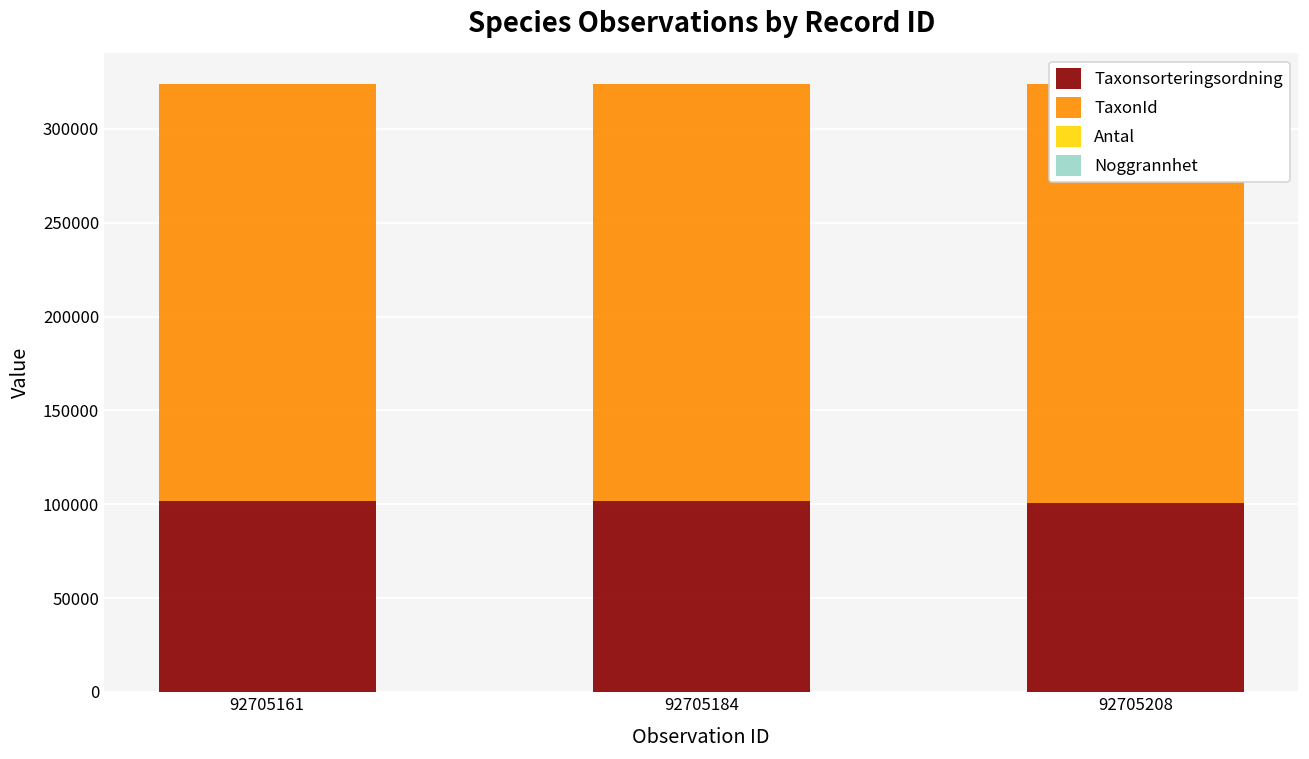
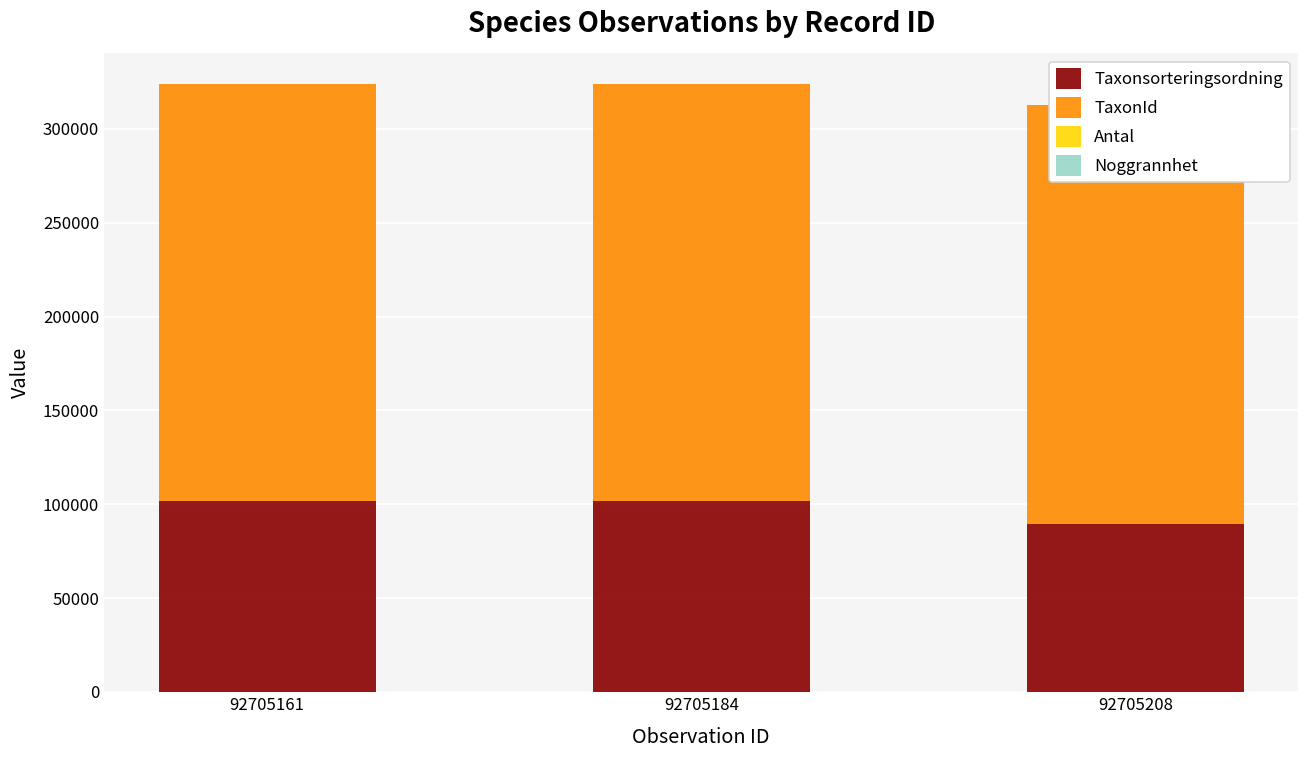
Taxonsorteringsordning, 92705208: 101000 -> 90000
